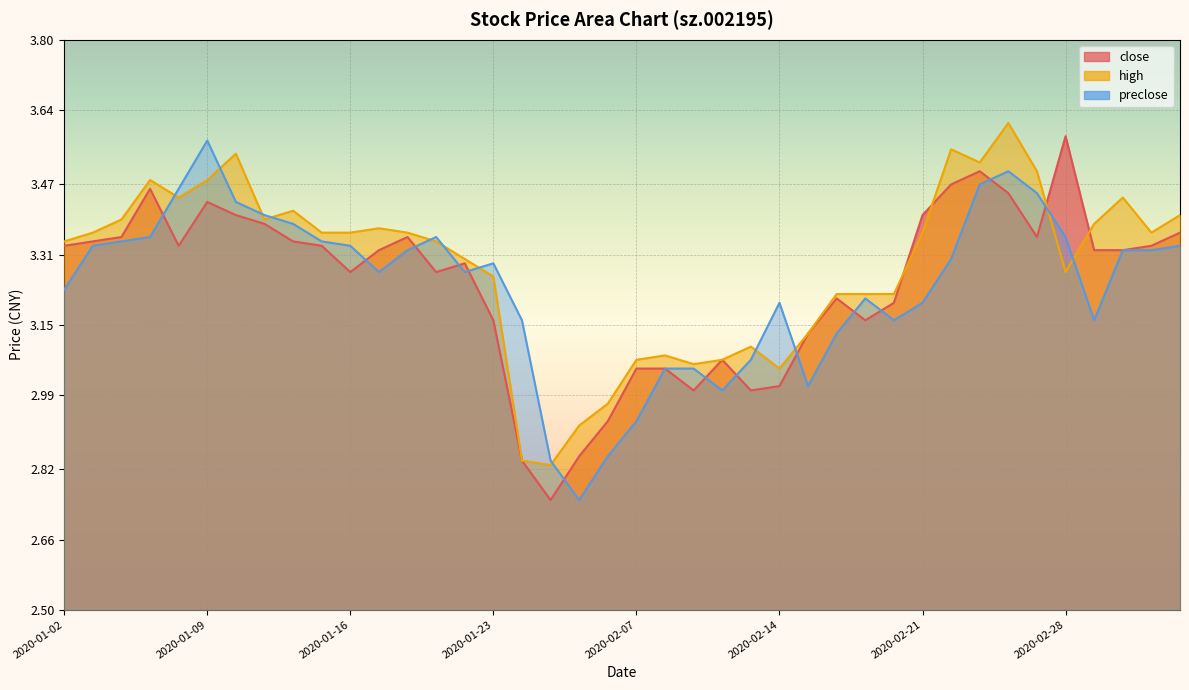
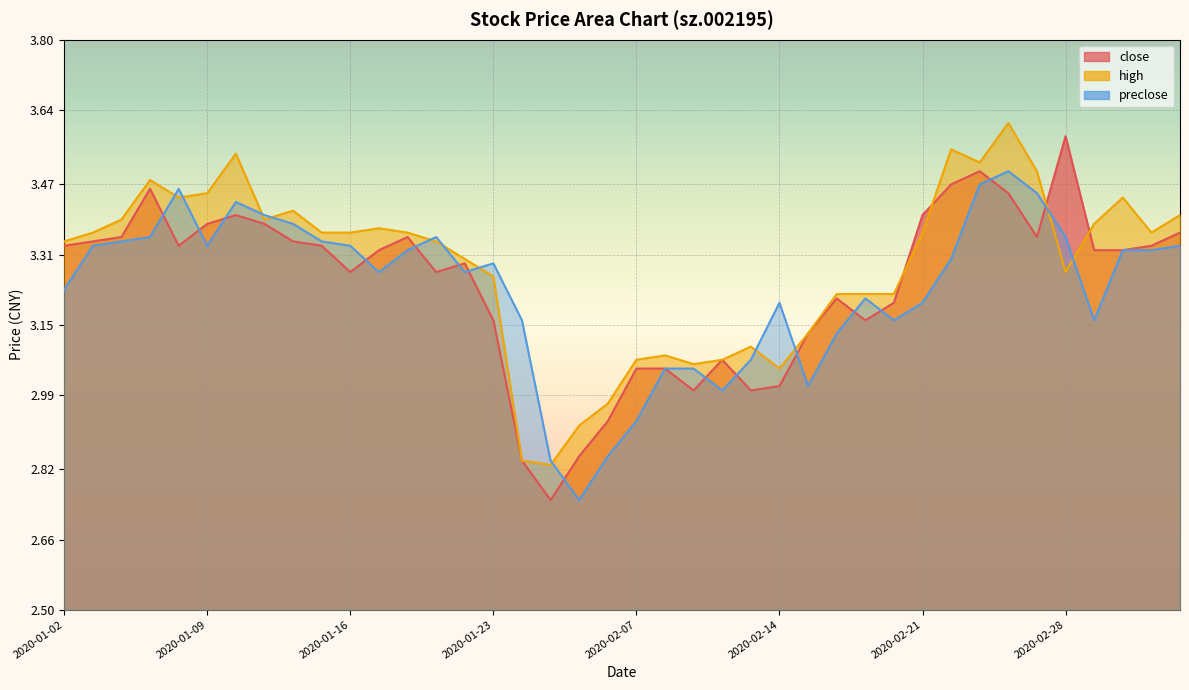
close, 2020-01-09: 3.43 -> 3.38
high, 2020-01-09: 3.48 -> 3.45
preclose, 2020-01-09: 3.57 -> 3.33
